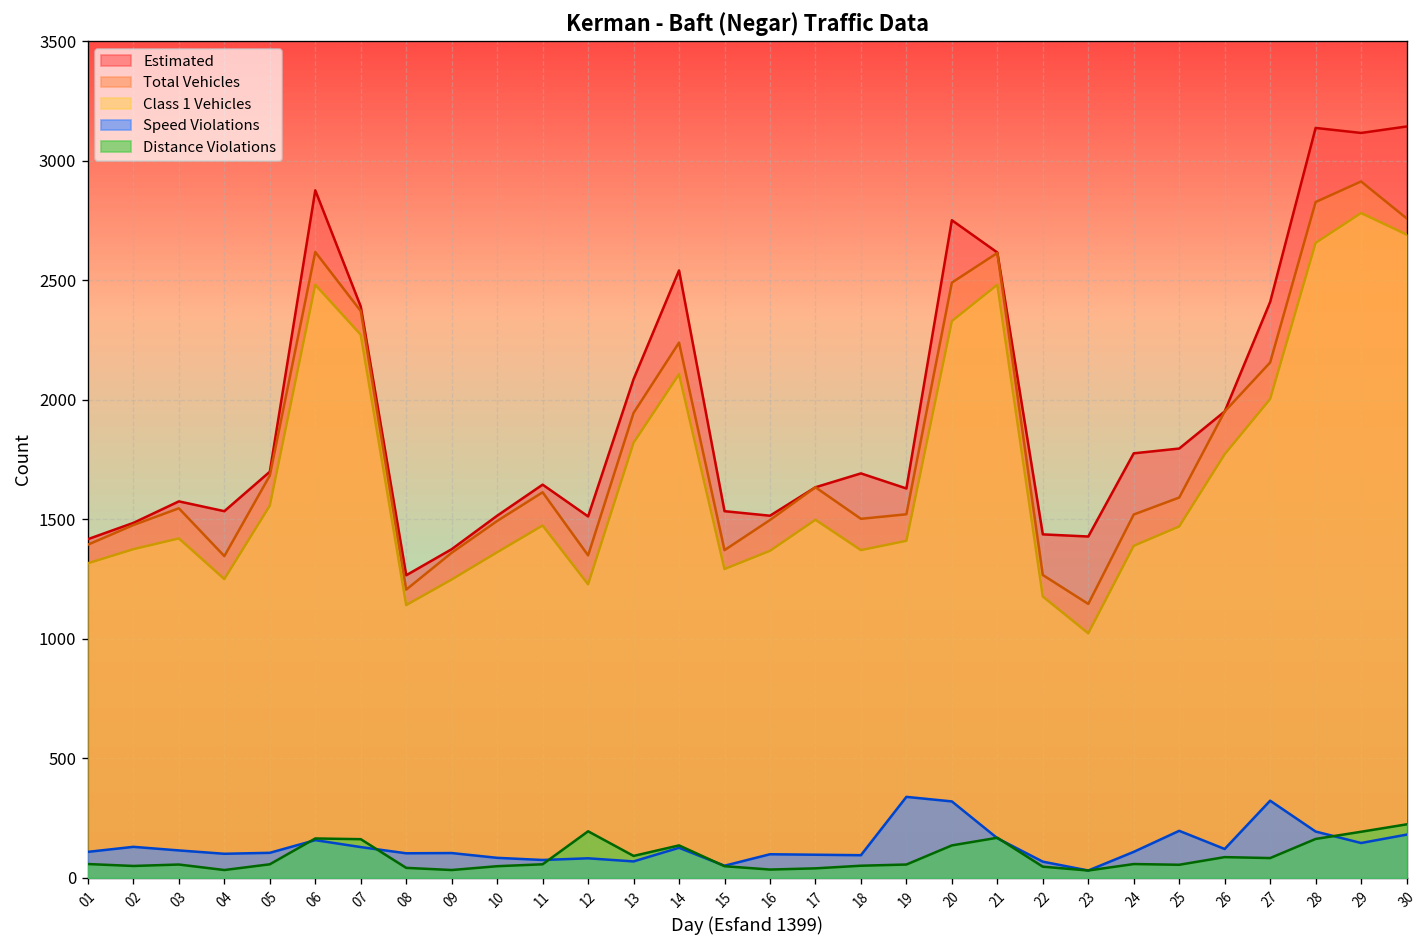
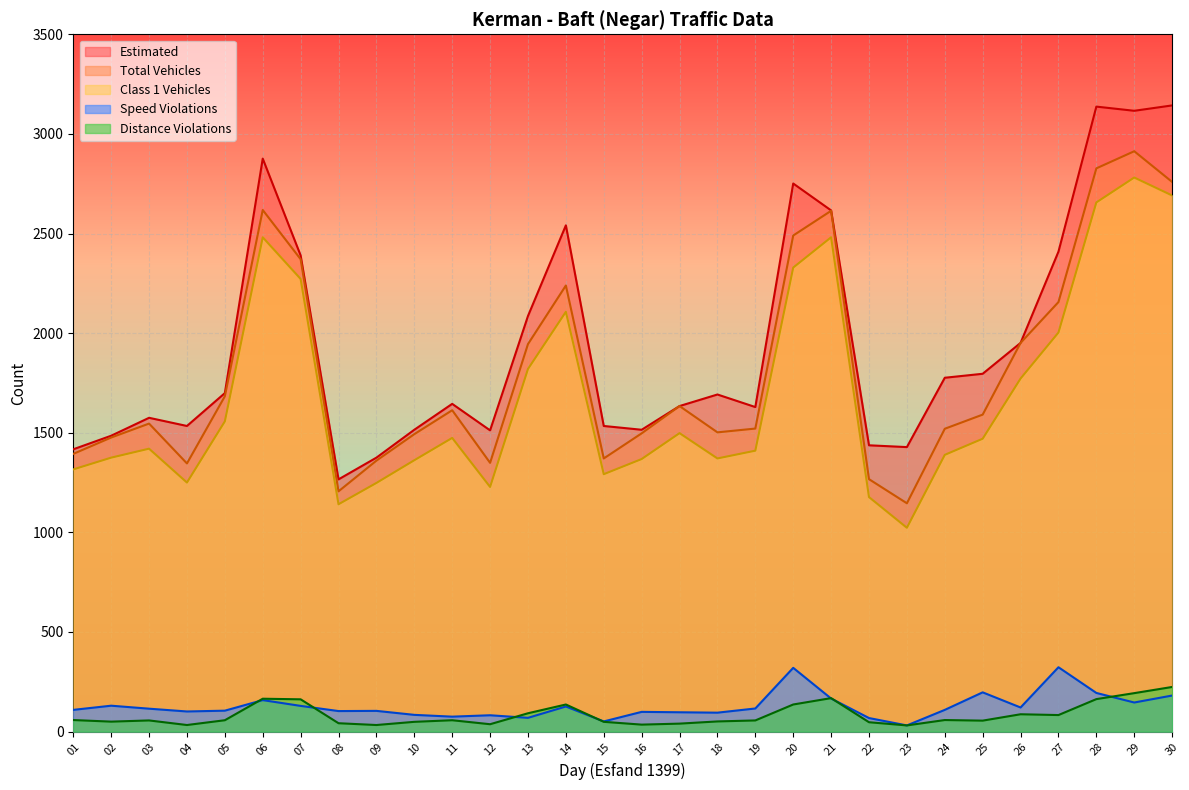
Distance Violations, 12: 200 -> 40
Speed Violations, 19: 340 -> 120
